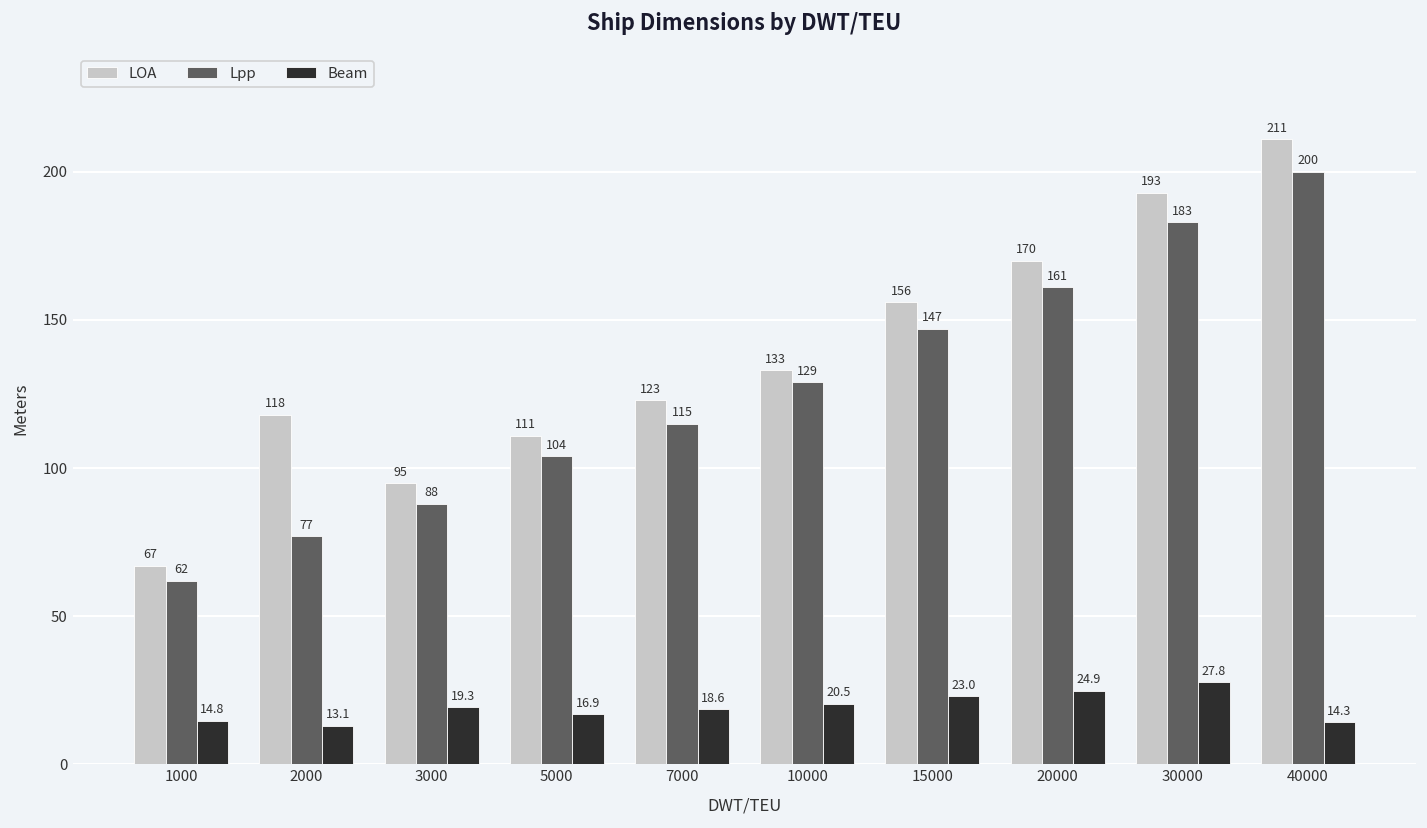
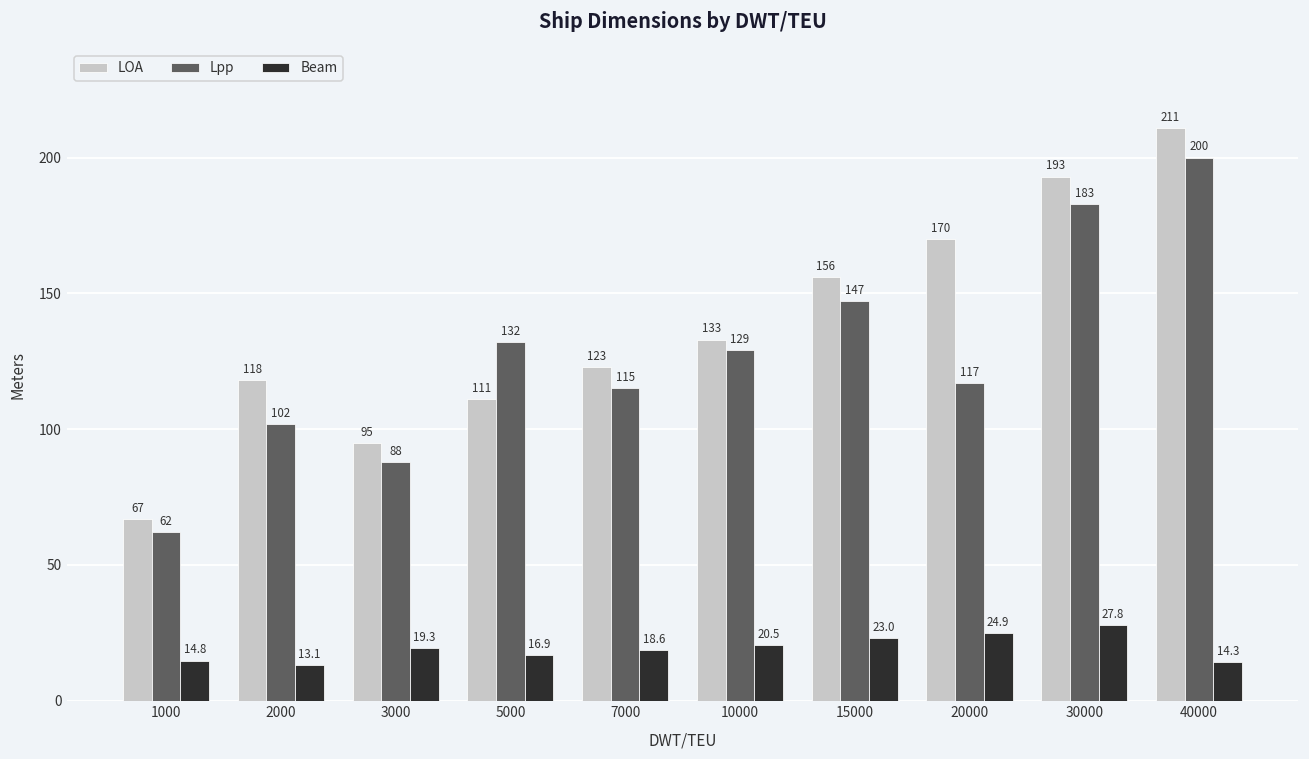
Lpp, 2000: 77 -> 102
Lpp, 5000: 104 -> 132
Lpp, 20000: 161 -> 117
